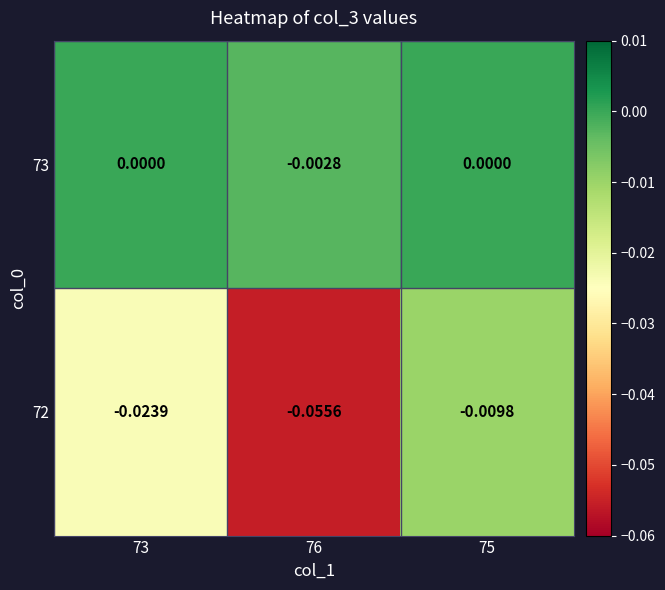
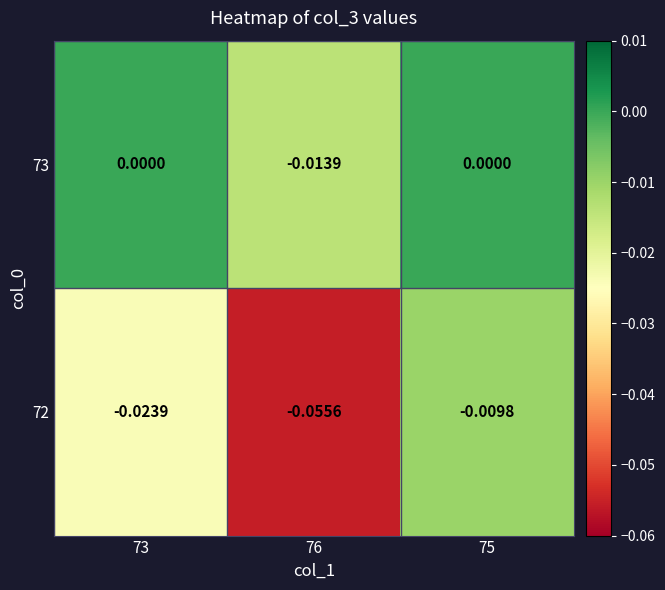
73, 76: -0.0028 -> -0.0139
